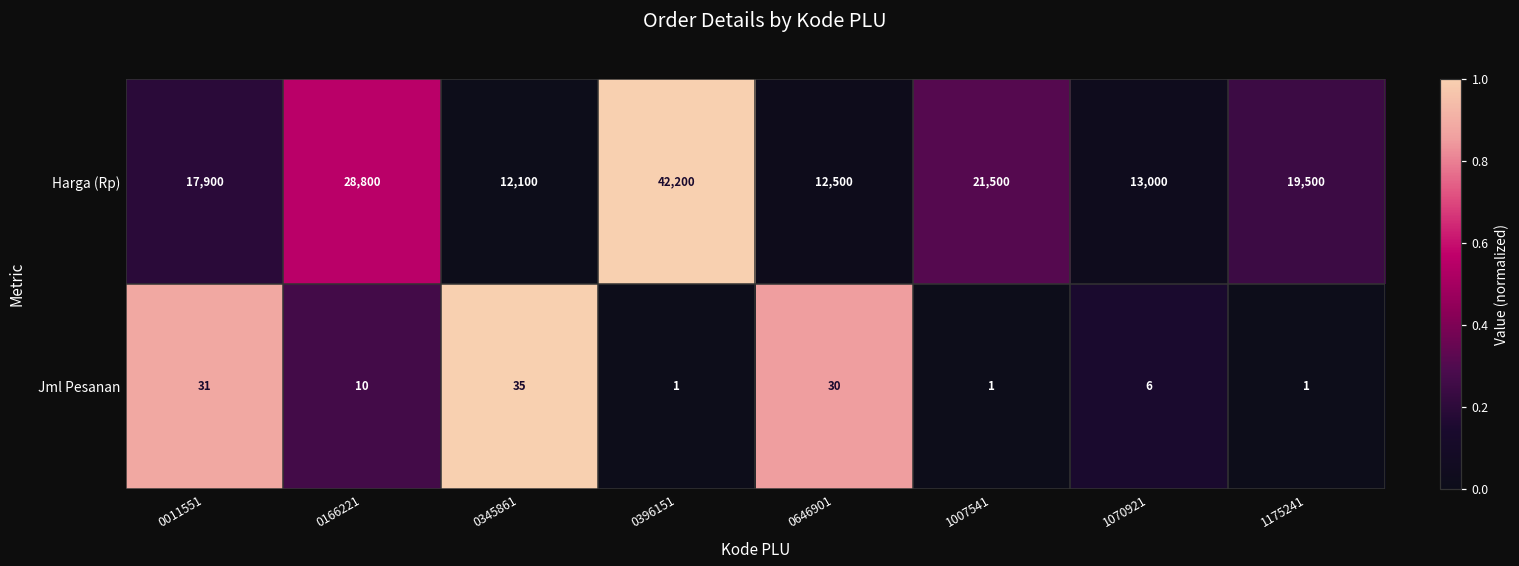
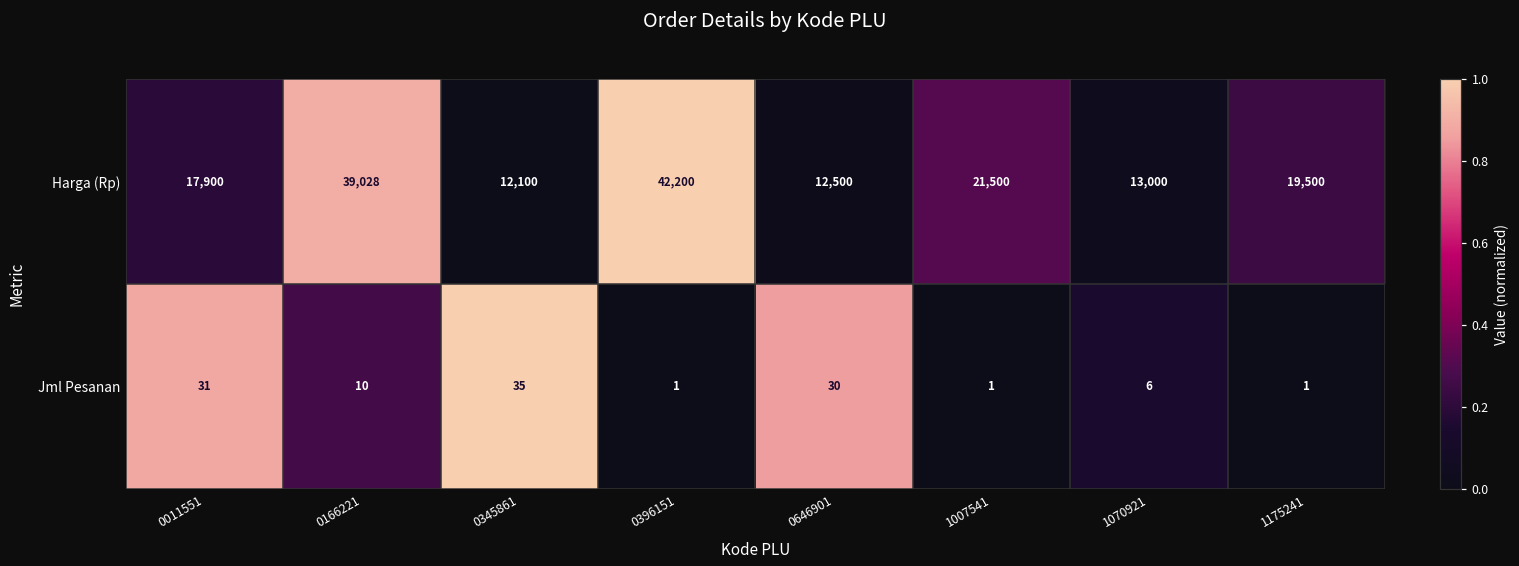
Harga (Rp), 0166221: 28,800 -> 39,028
